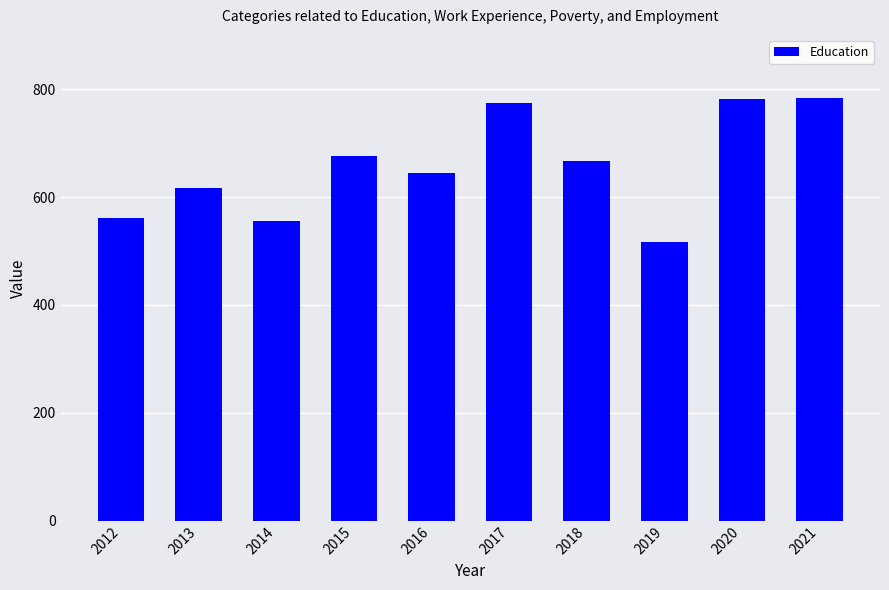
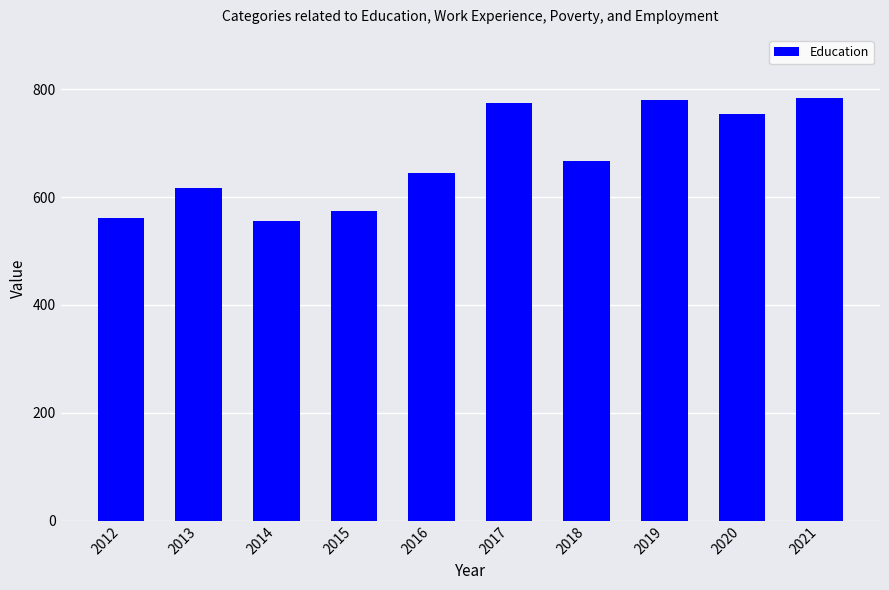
2015: 680 -> 570
2019: 520 -> 780
2020: 780 -> 750
